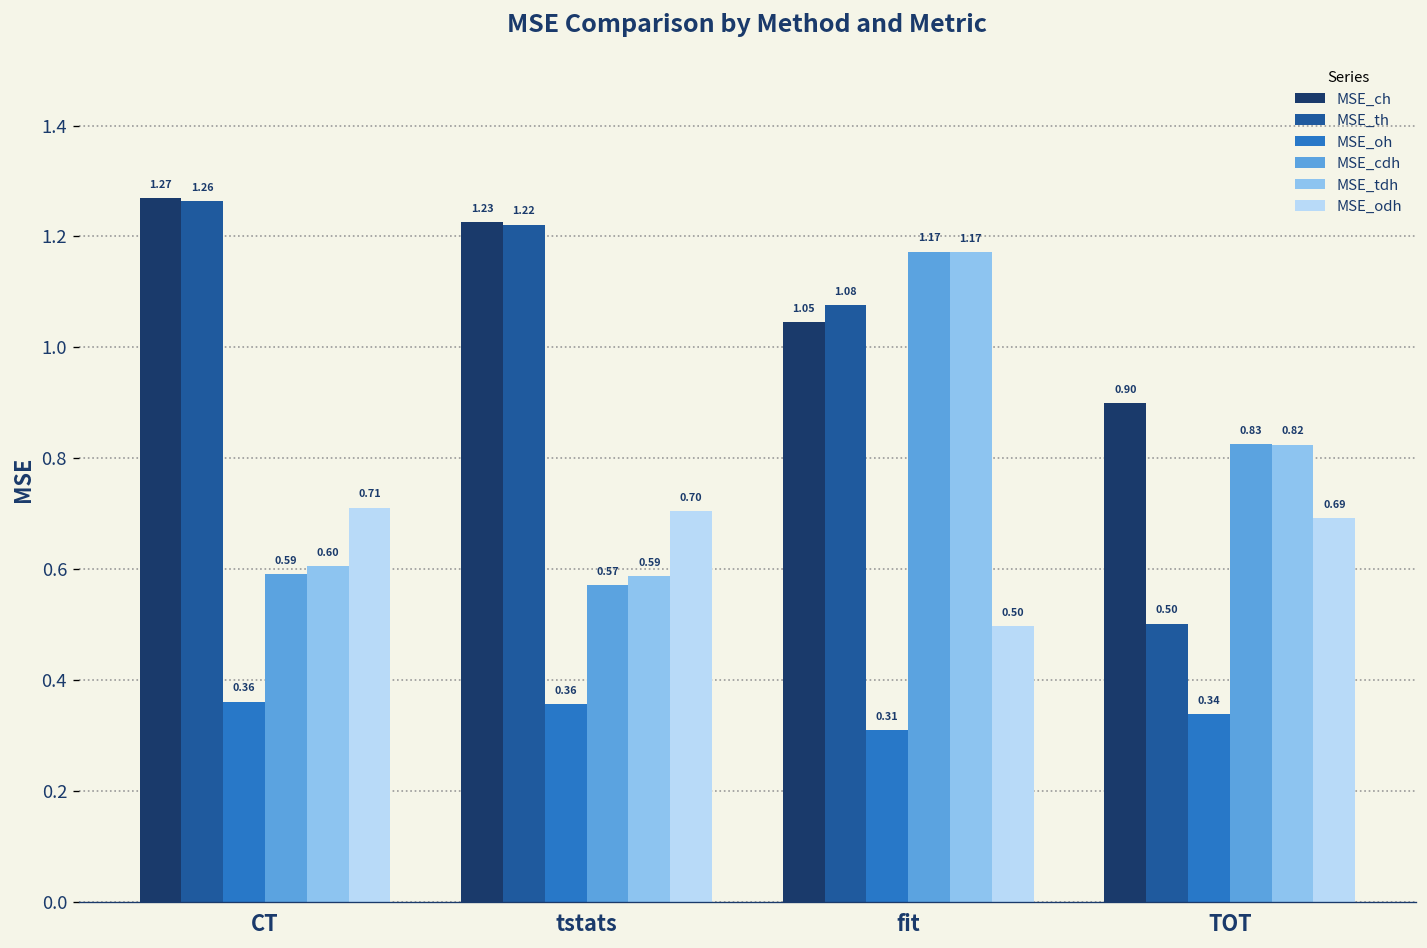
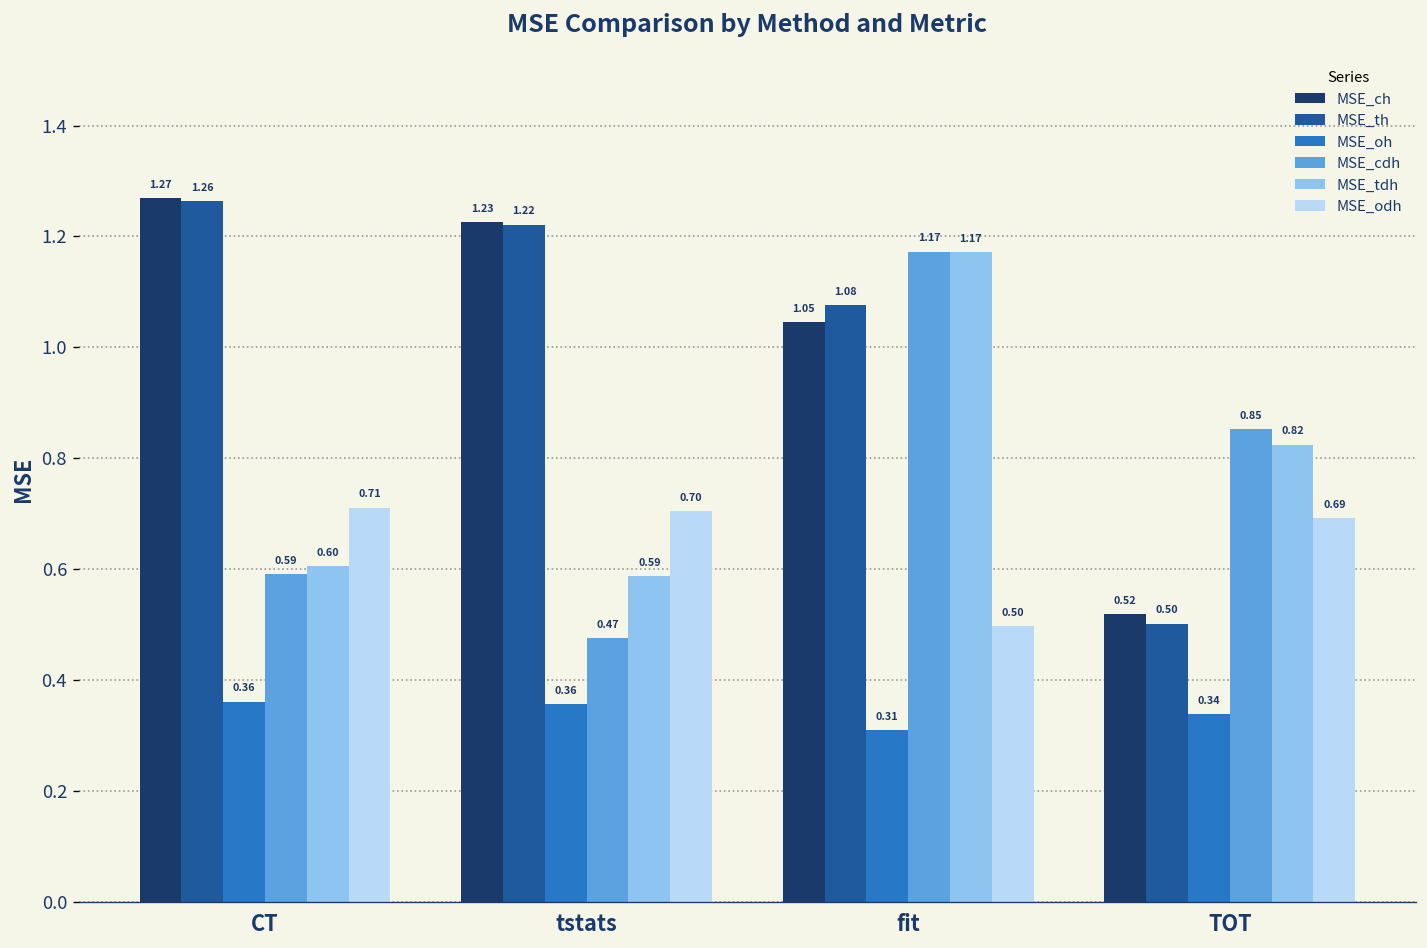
MSE_cdh, tstats: 0.57 -> 0.47
MSE_ch, TOT: 0.90 -> 0.52
MSE_cdh, TOT: 0.83 -> 0.85
